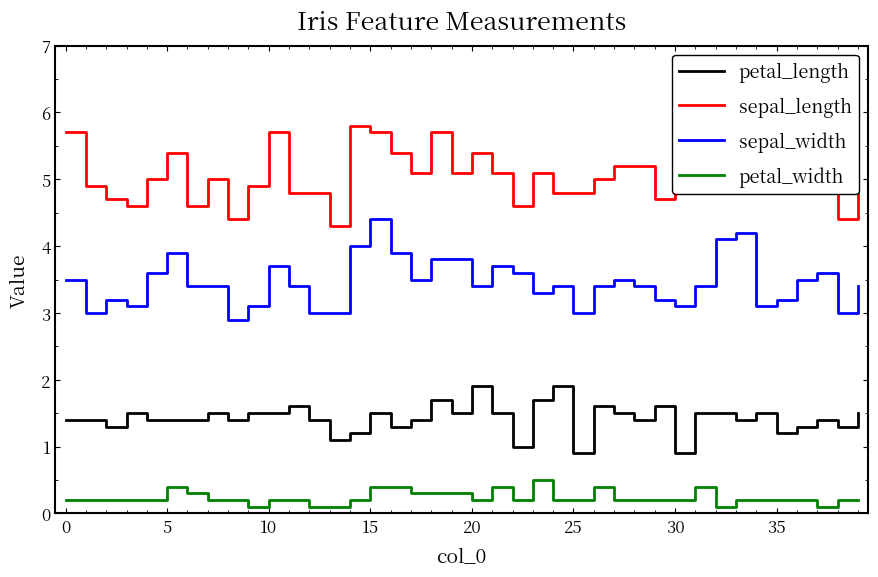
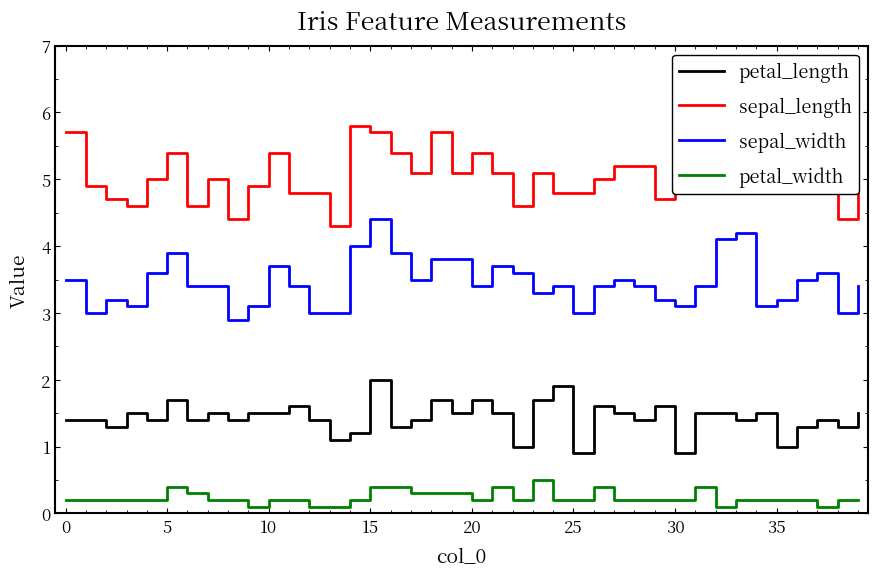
petal_length, 5: 1.4 -> 1.7
sepal_length, 10: 5.7 -> 5.4
petal_length, 15: 1.5 -> 2.0
petal_length, 20: 1.9 -> 1.7
petal_length, 35: 1.2 -> 1.0
